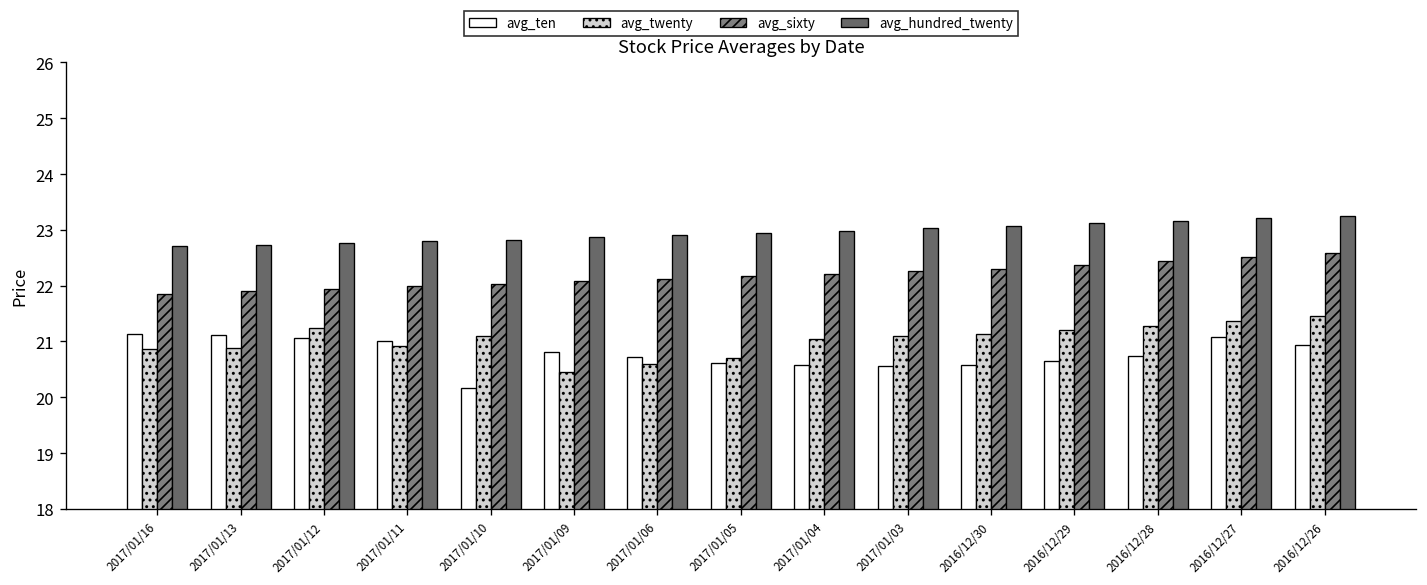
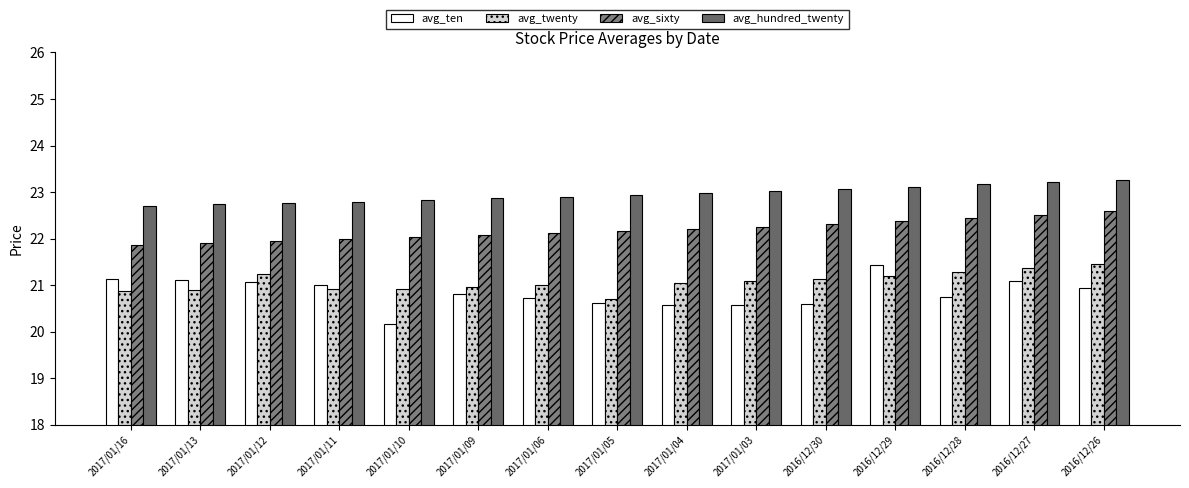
avg_twenty, 2017/01/10: 21.1 -> 20.9
avg_twenty, 2017/01/09: 20.5 -> 21.0
avg_twenty, 2017/01/06: 20.6 -> 21.0
avg_ten, 2016/12/29: 20.7 -> 21.4
